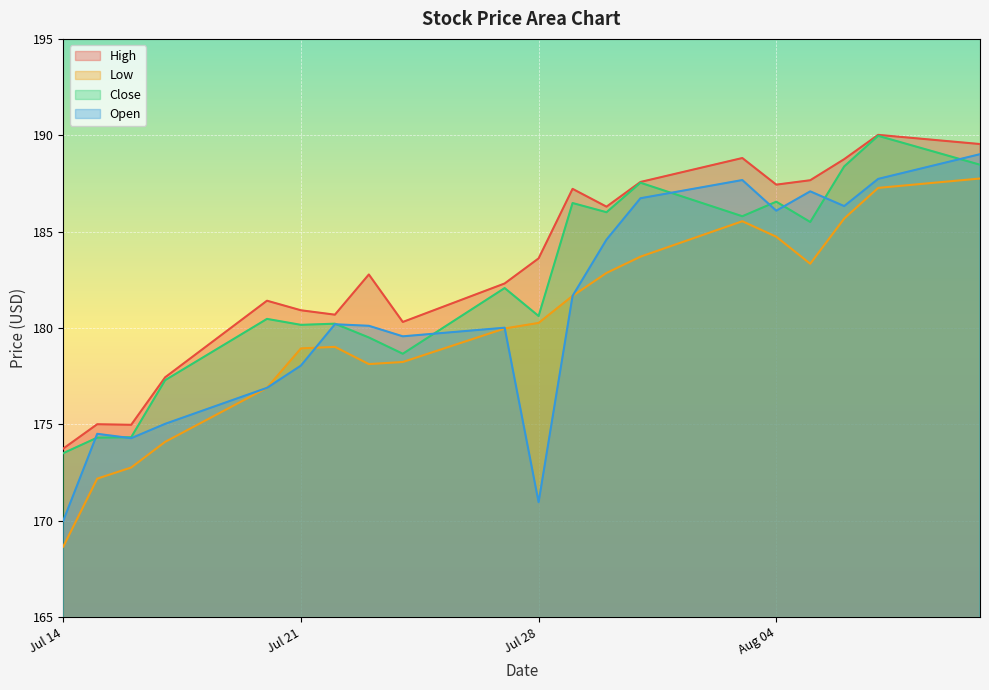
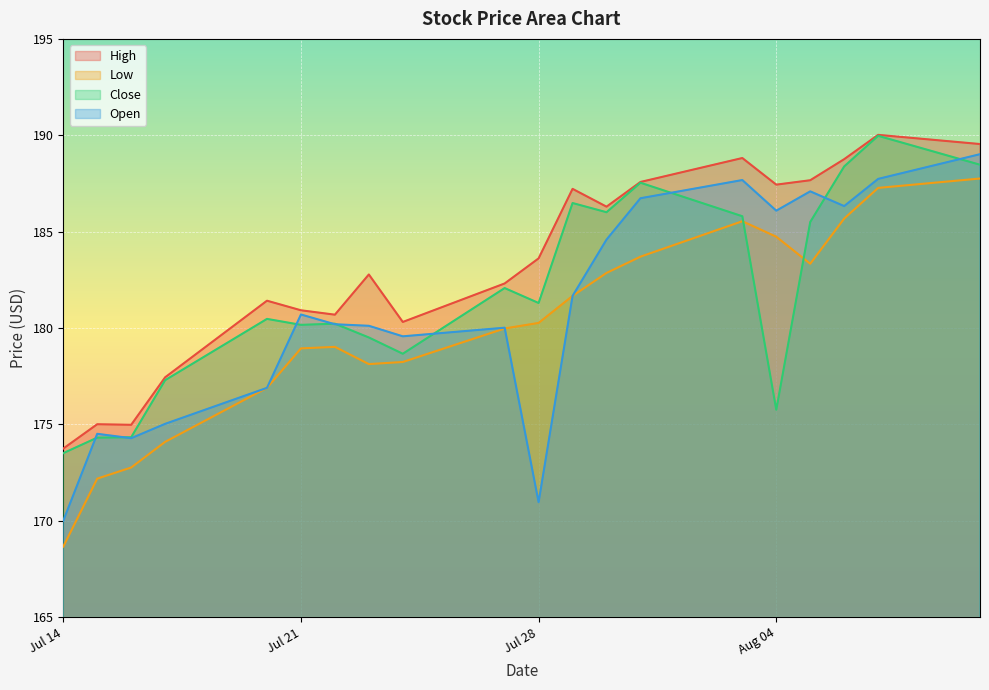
Open, Jul 21: 178.0 -> 180.7
Close, Jul 28: 180.6 -> 181.3
Close, Aug 04: 186.6 -> 175.8
